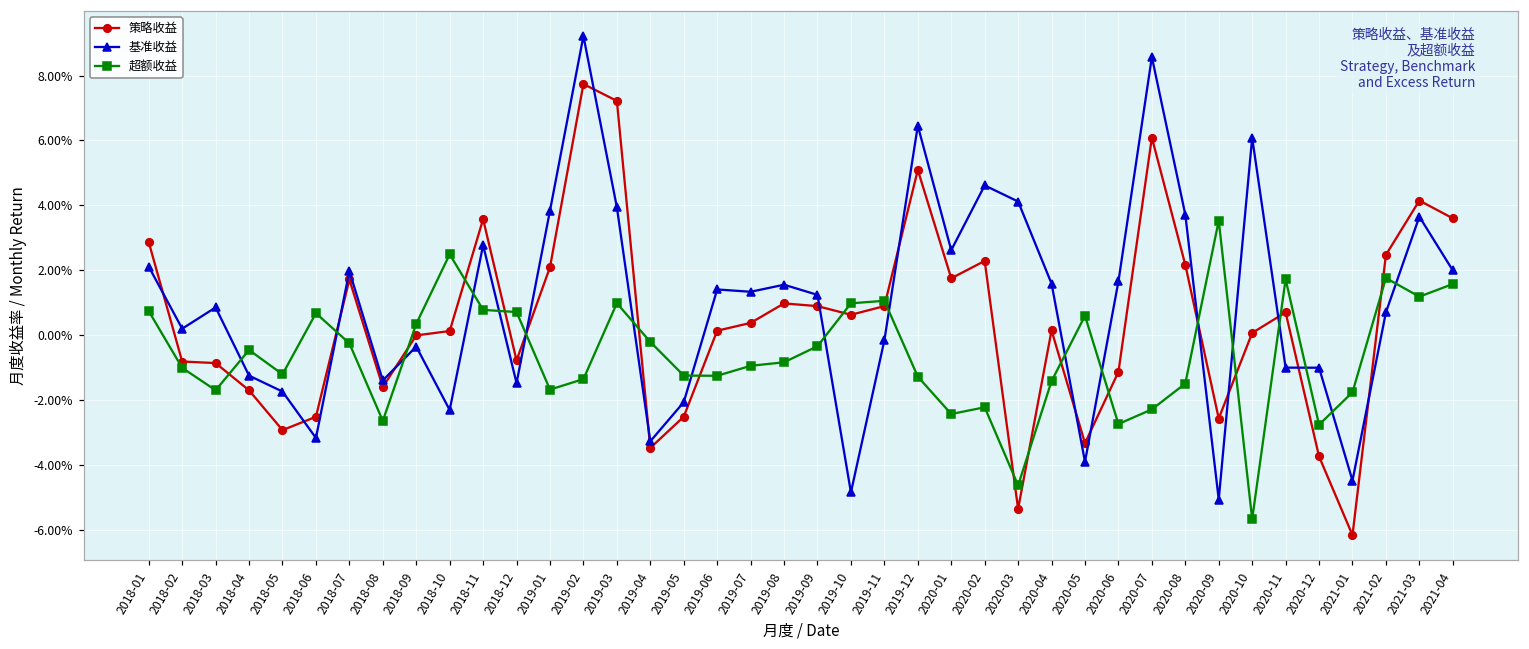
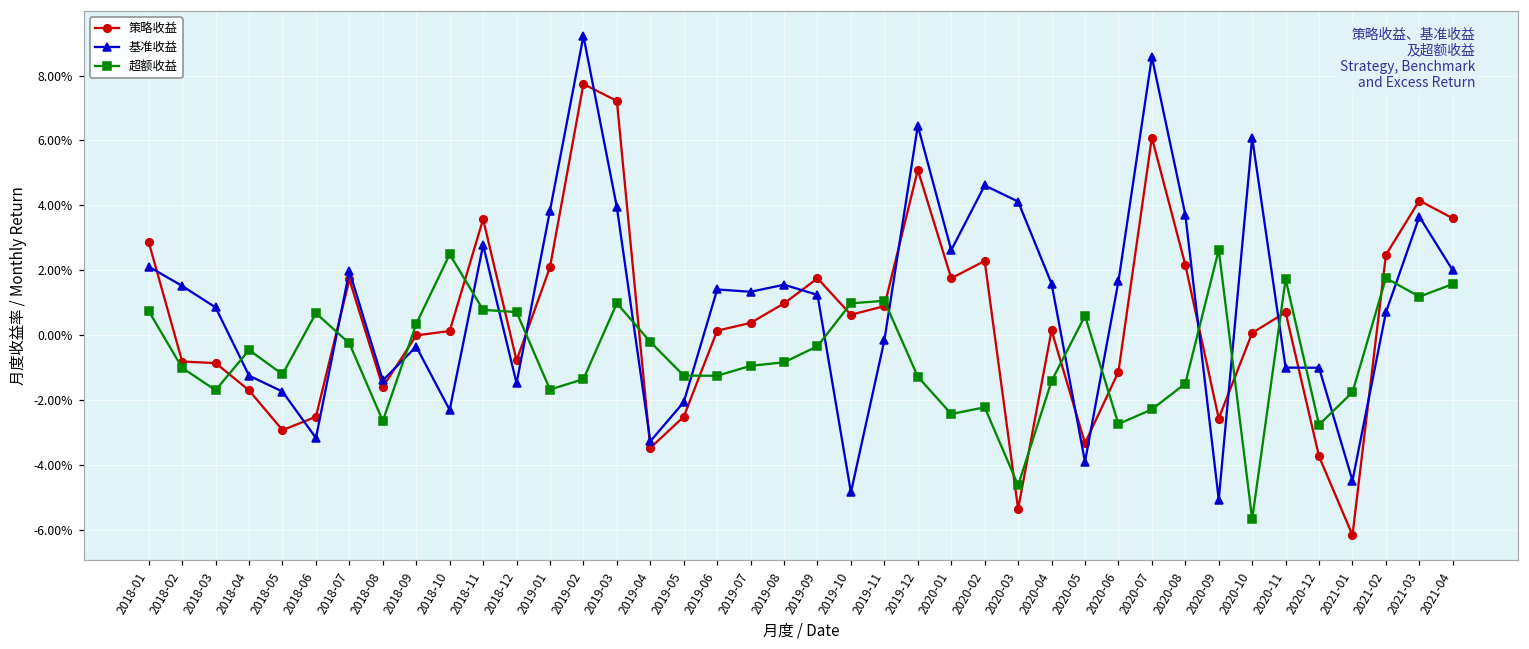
基准收益, 2018-02: 0.2% -> 1.5%
策略收益, 2019-09: 0.9% -> 1.7%
超额收益, 2020-09: 3.5% -> 2.6%
